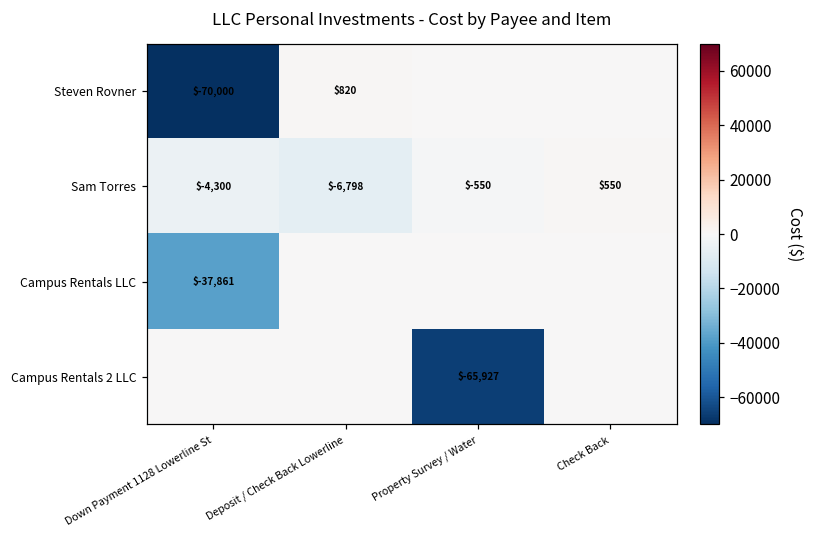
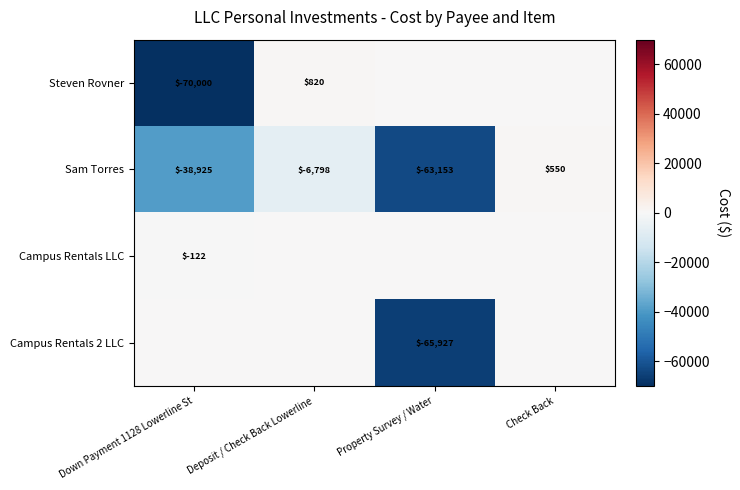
Sam Torres, Down Payment 1128 Lowerline St: $-4,300 -> $-38,925
Sam Torres, Property Survey / Water: $-550 -> $-63,153
Campus Rentals LLC, Down Payment 1128 Lowerline St: $-37,861 -> $-122
